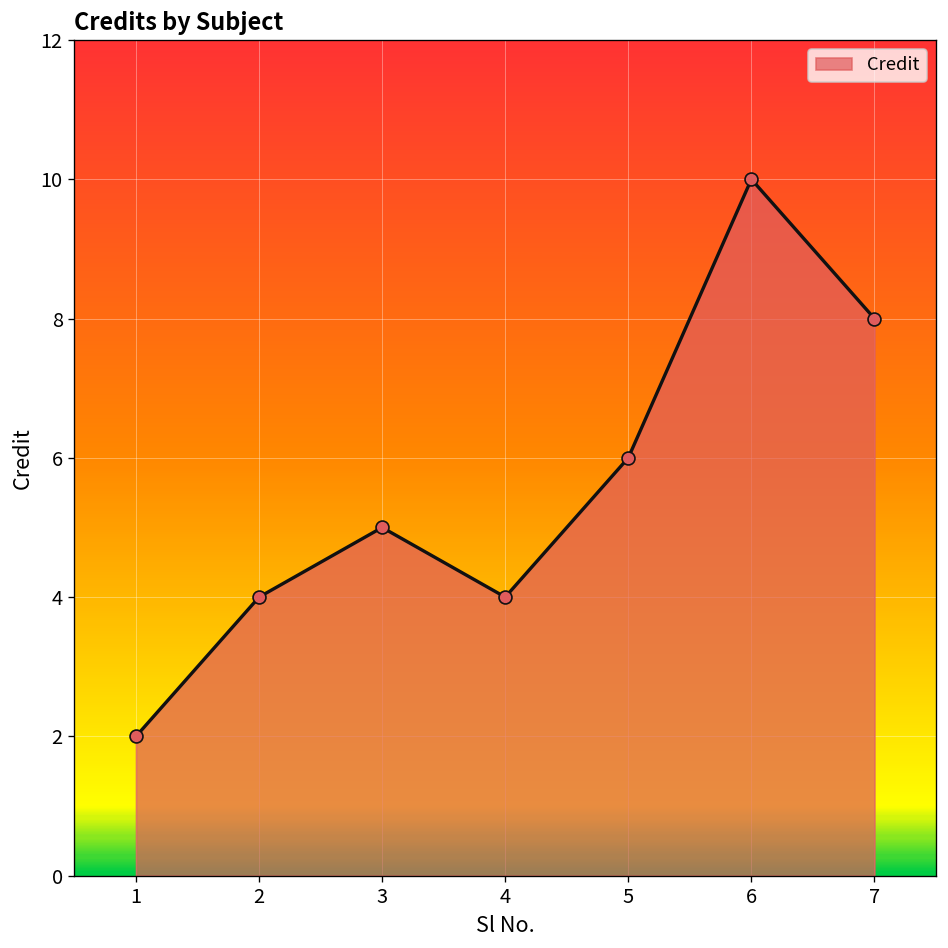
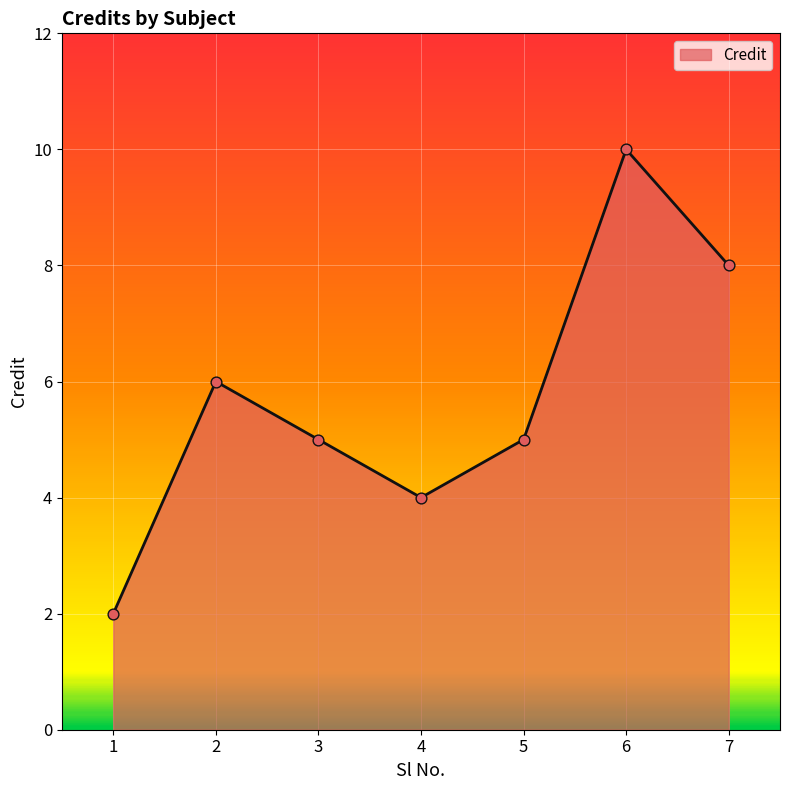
2: 4 -> 6
5: 6 -> 5
